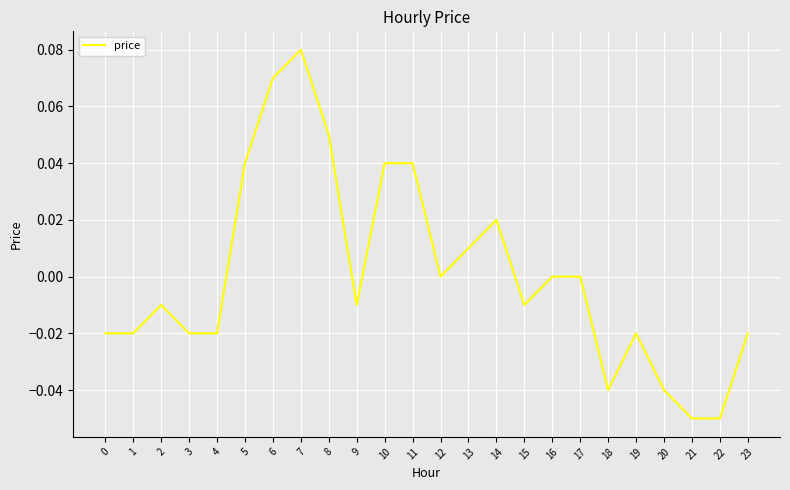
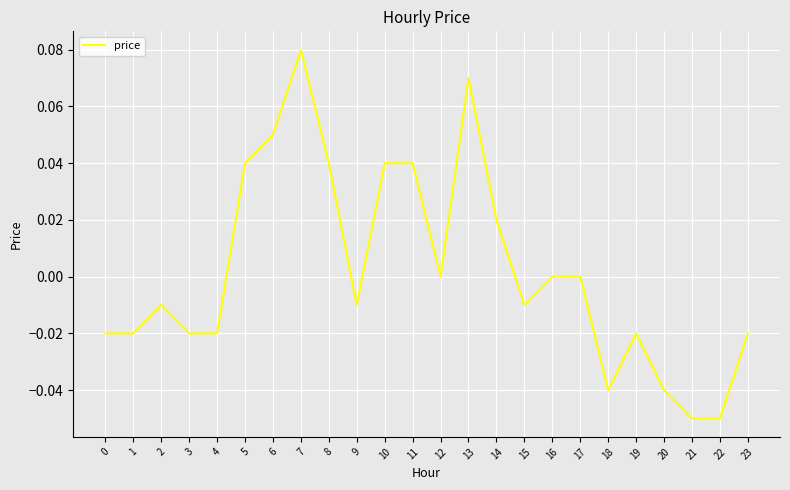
6: 0.07 -> 0.05
8: 0.05 -> 0.04
13: 0.01 -> 0.07
